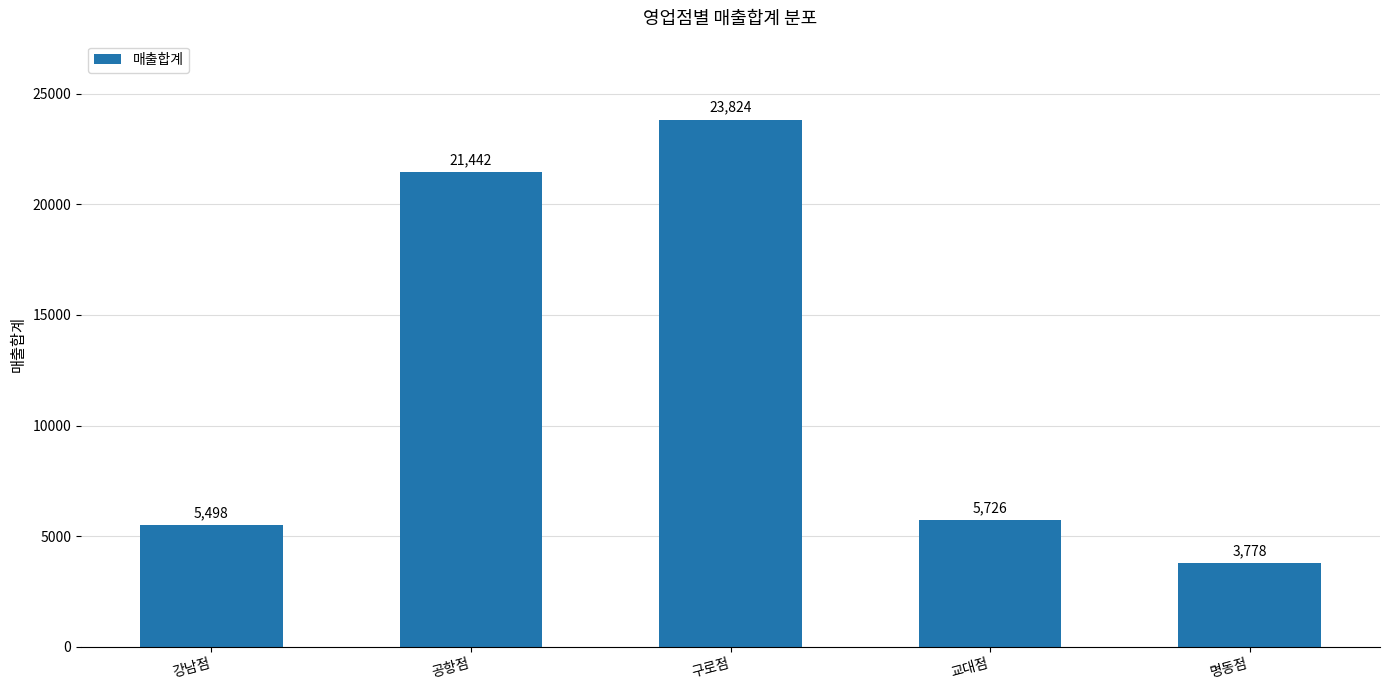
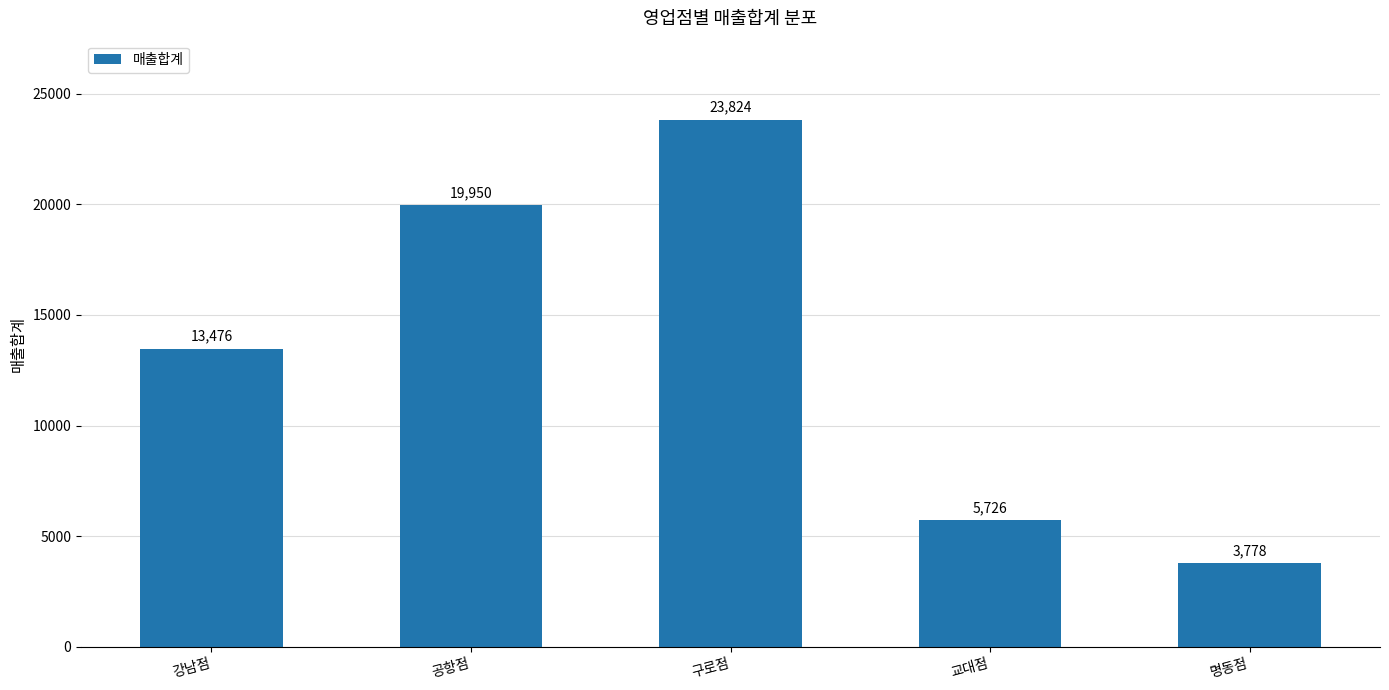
강남점: 5,498 -> 13,476
공항점: 21,442 -> 19,950
